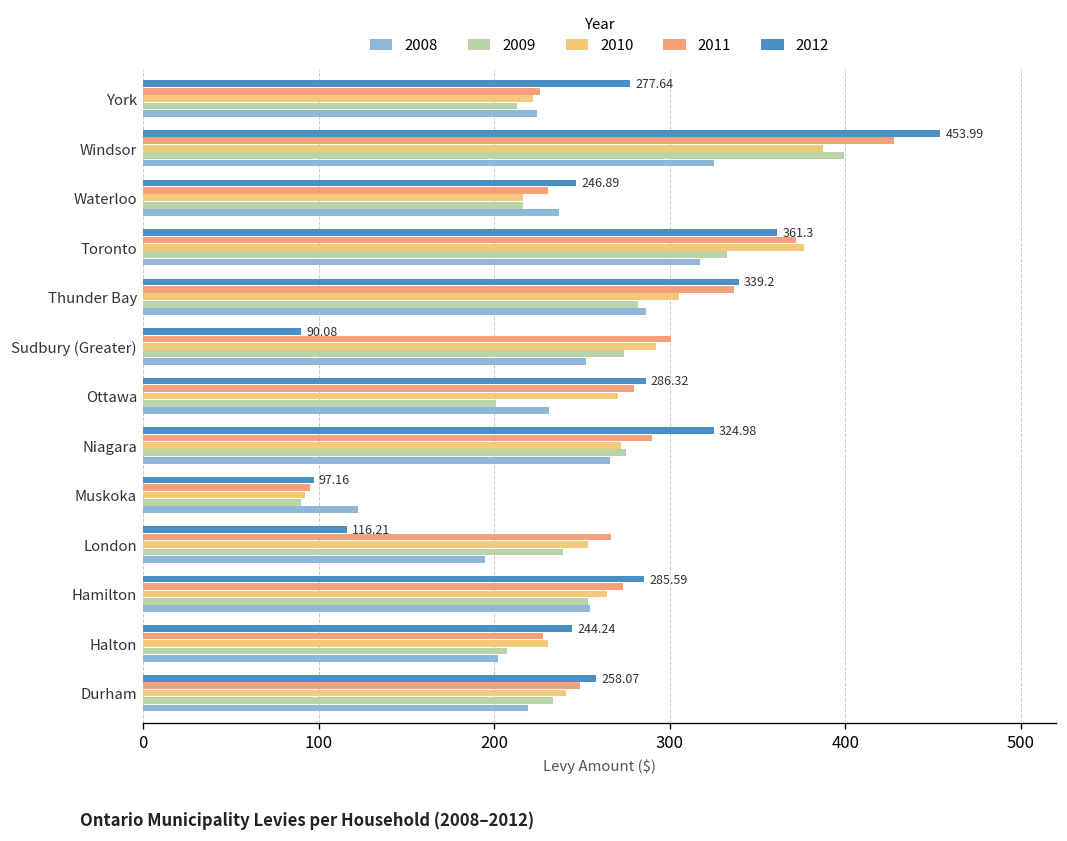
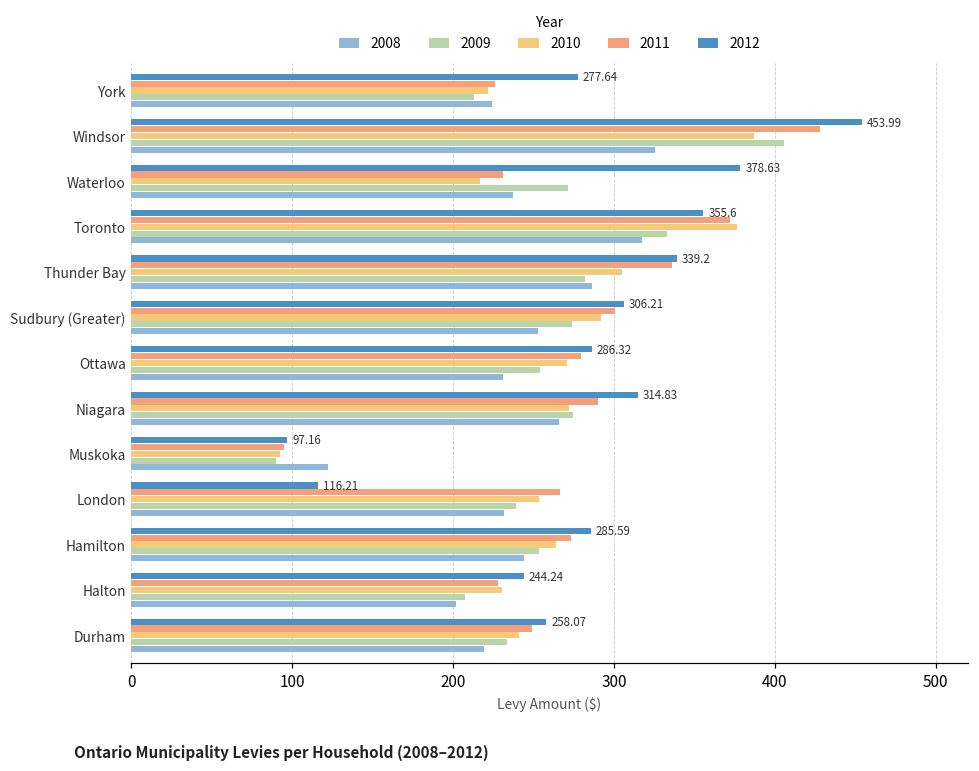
2009, Windsor: 399 -> 406
2012, Waterloo: 246.89 -> 378.63
2009, Waterloo: 216 -> 272
2012, Toronto: 361.3 -> 355.6
2012, Sudbury (Greater): 90.08 -> 306.21
2009, Ottawa: 201 -> 254
2012, Niagara: 324.98 -> 314.83
2008, London: 195 -> 232
2008, Hamilton: 255 -> 244
